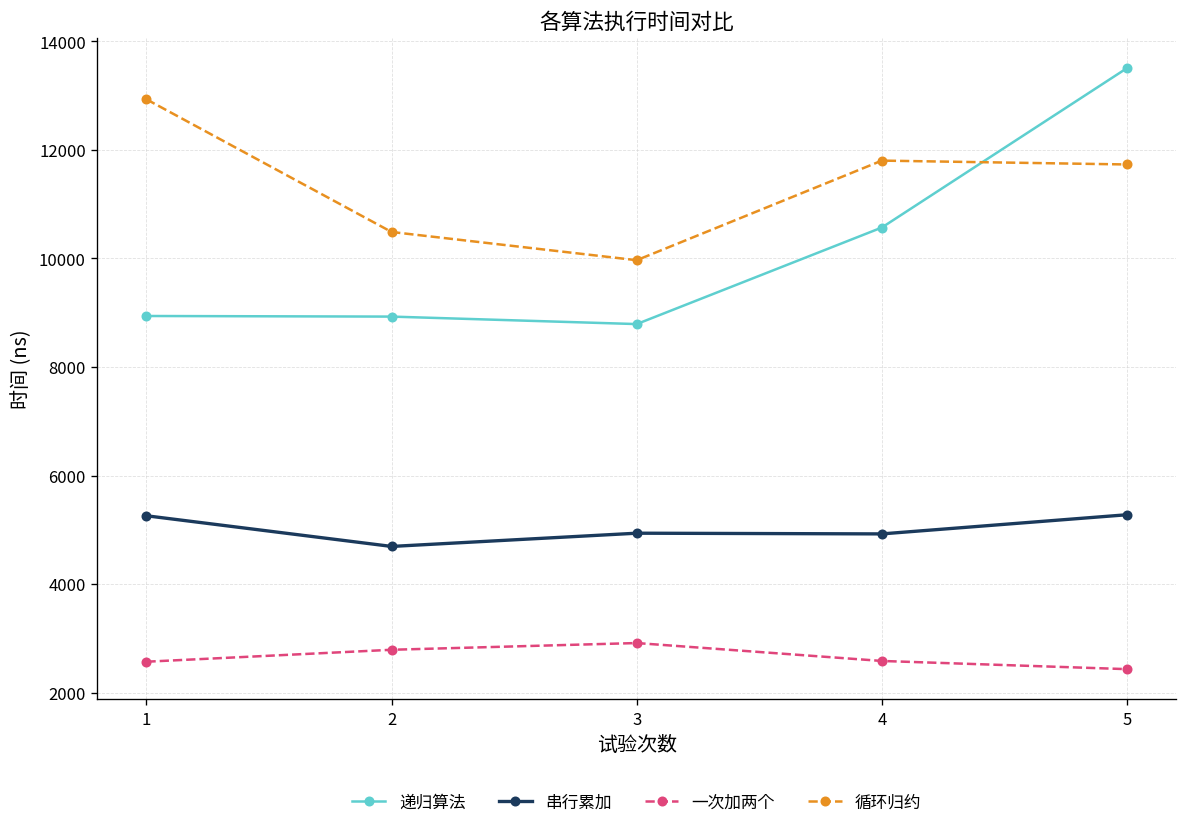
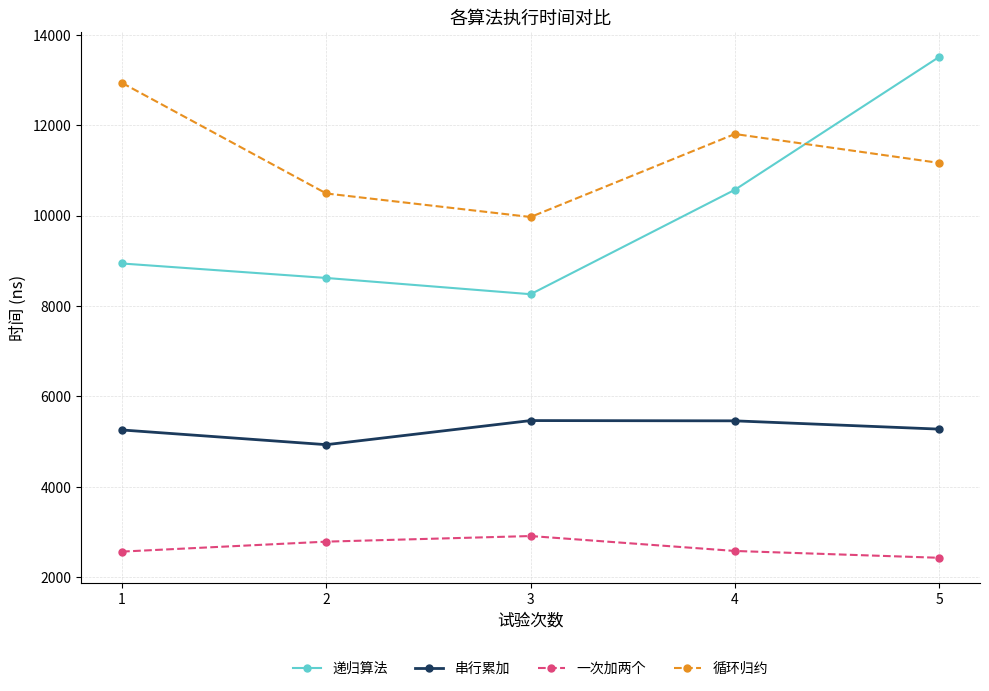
递归算法, 2: 8900 -> 8600
串行累加, 2: 4700 -> 4900
递归算法, 3: 8800 -> 8300
串行累加, 3: 4900 -> 5500
串行累加, 4: 4900 -> 5500
循环归约, 5: 11700 -> 11200
